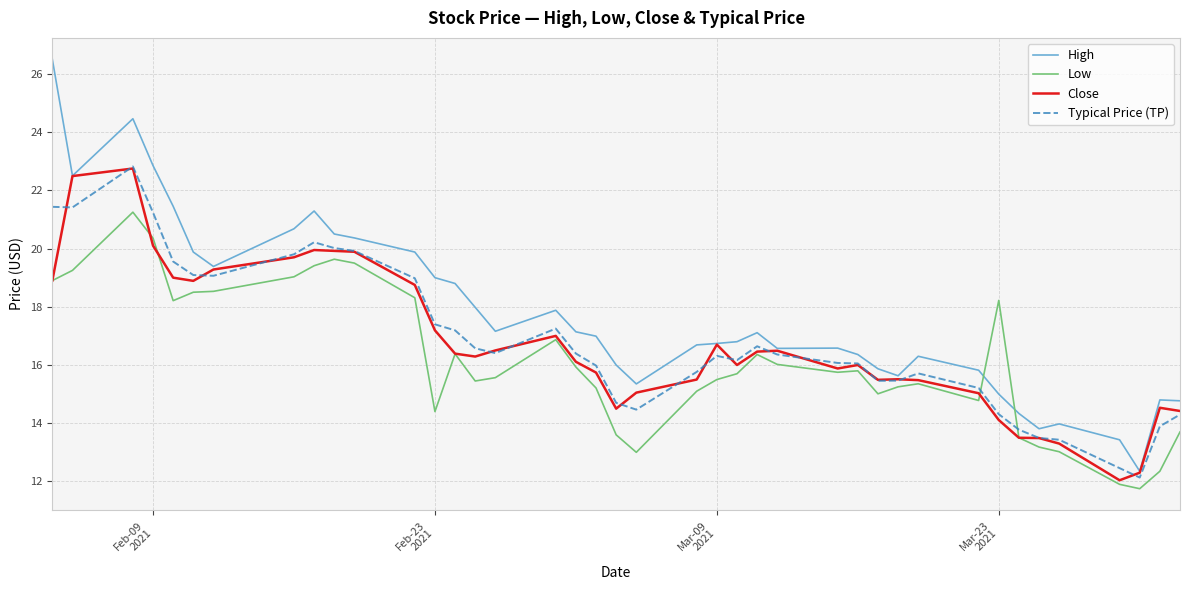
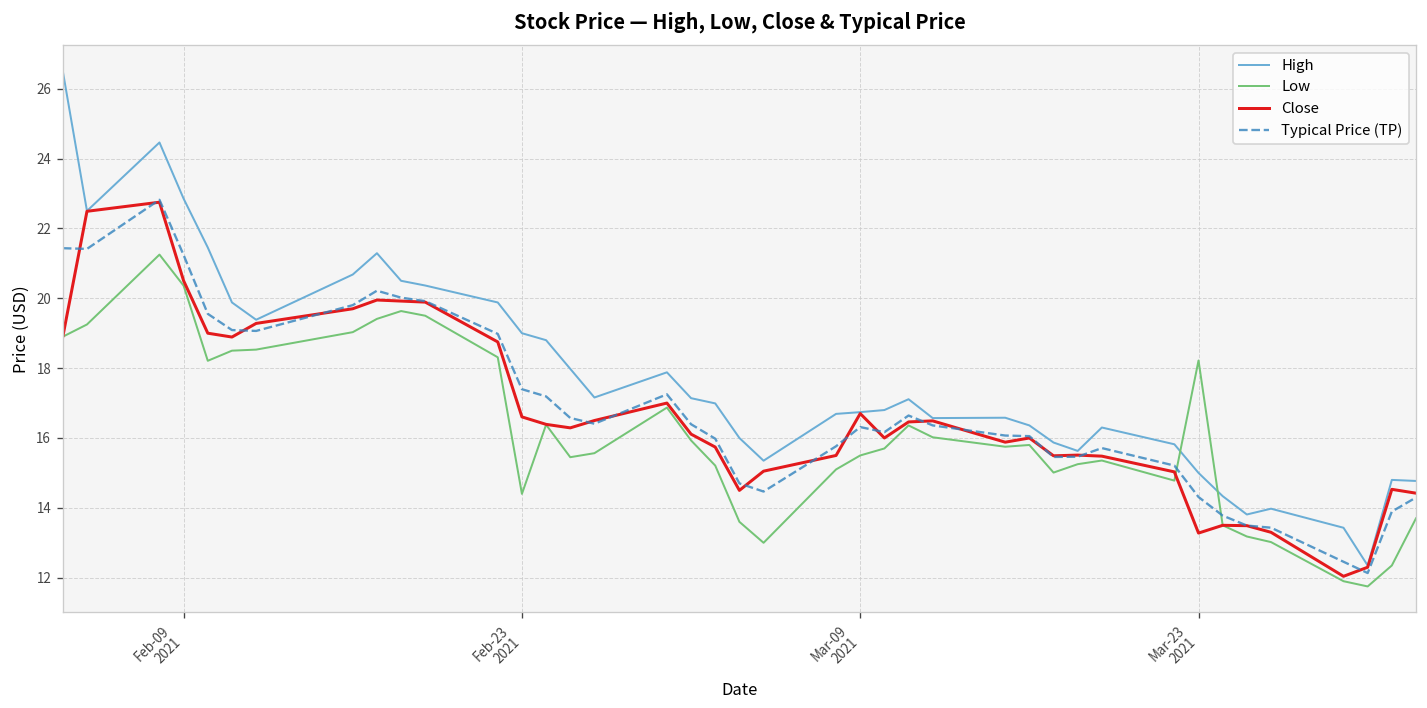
Close, Feb-09 2021: 20.1 -> 20.5
Close, Feb-23 2021: 17.2 -> 16.6
Close, Mar-23 2021: 14.1 -> 13.3
